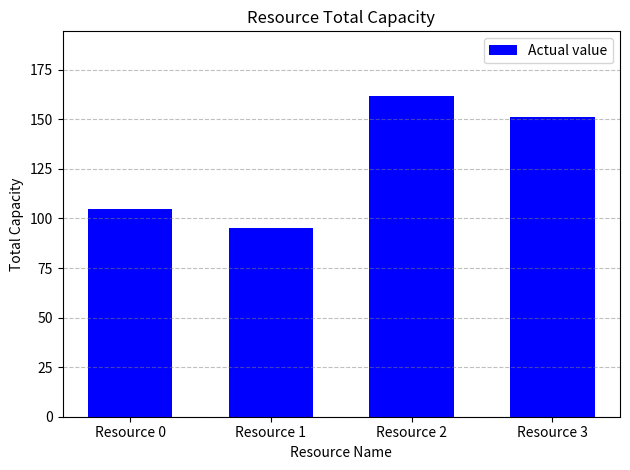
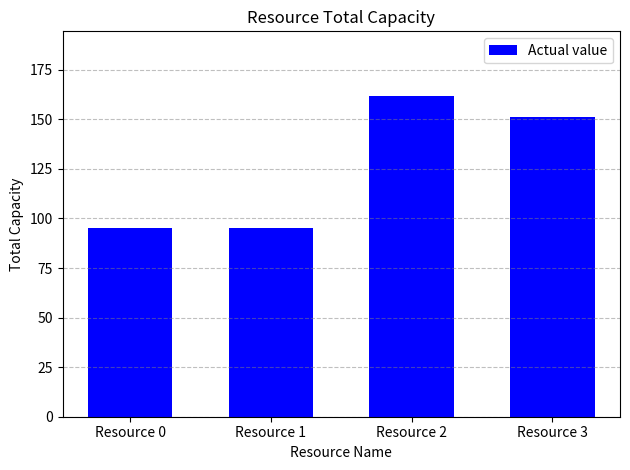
Resource 0: 105 -> 95
